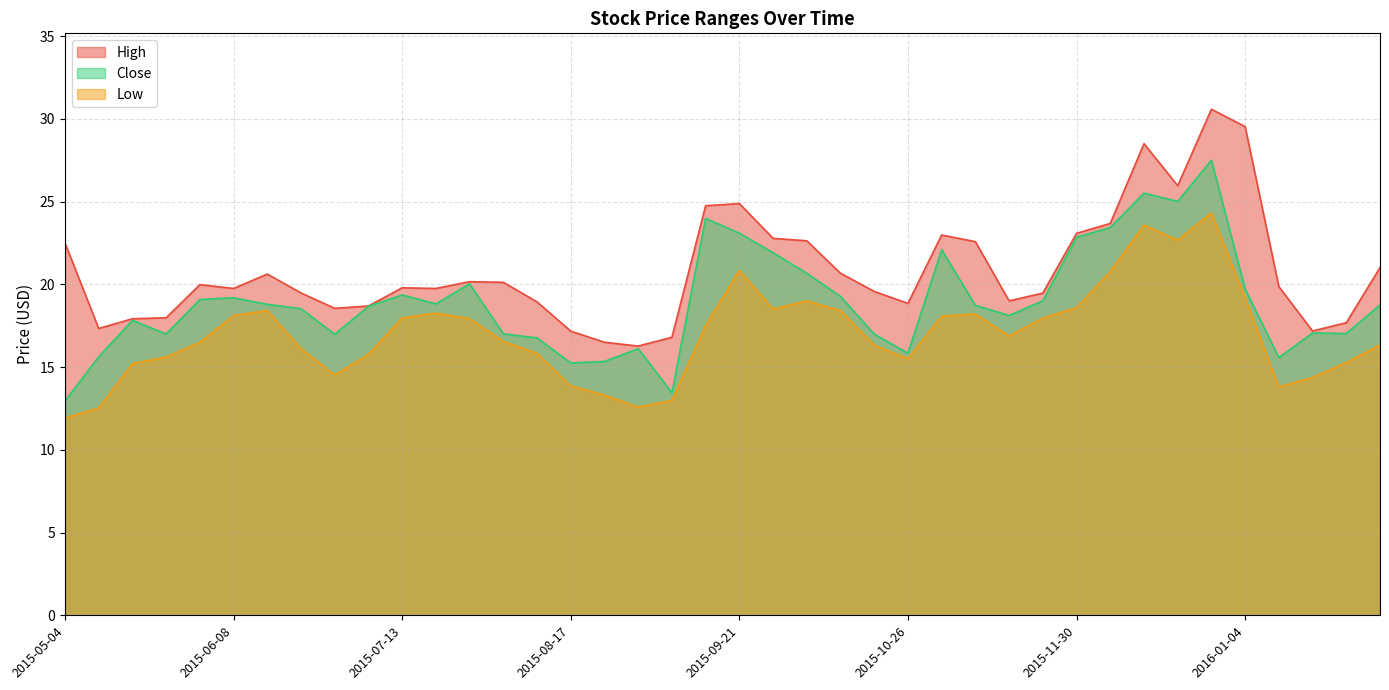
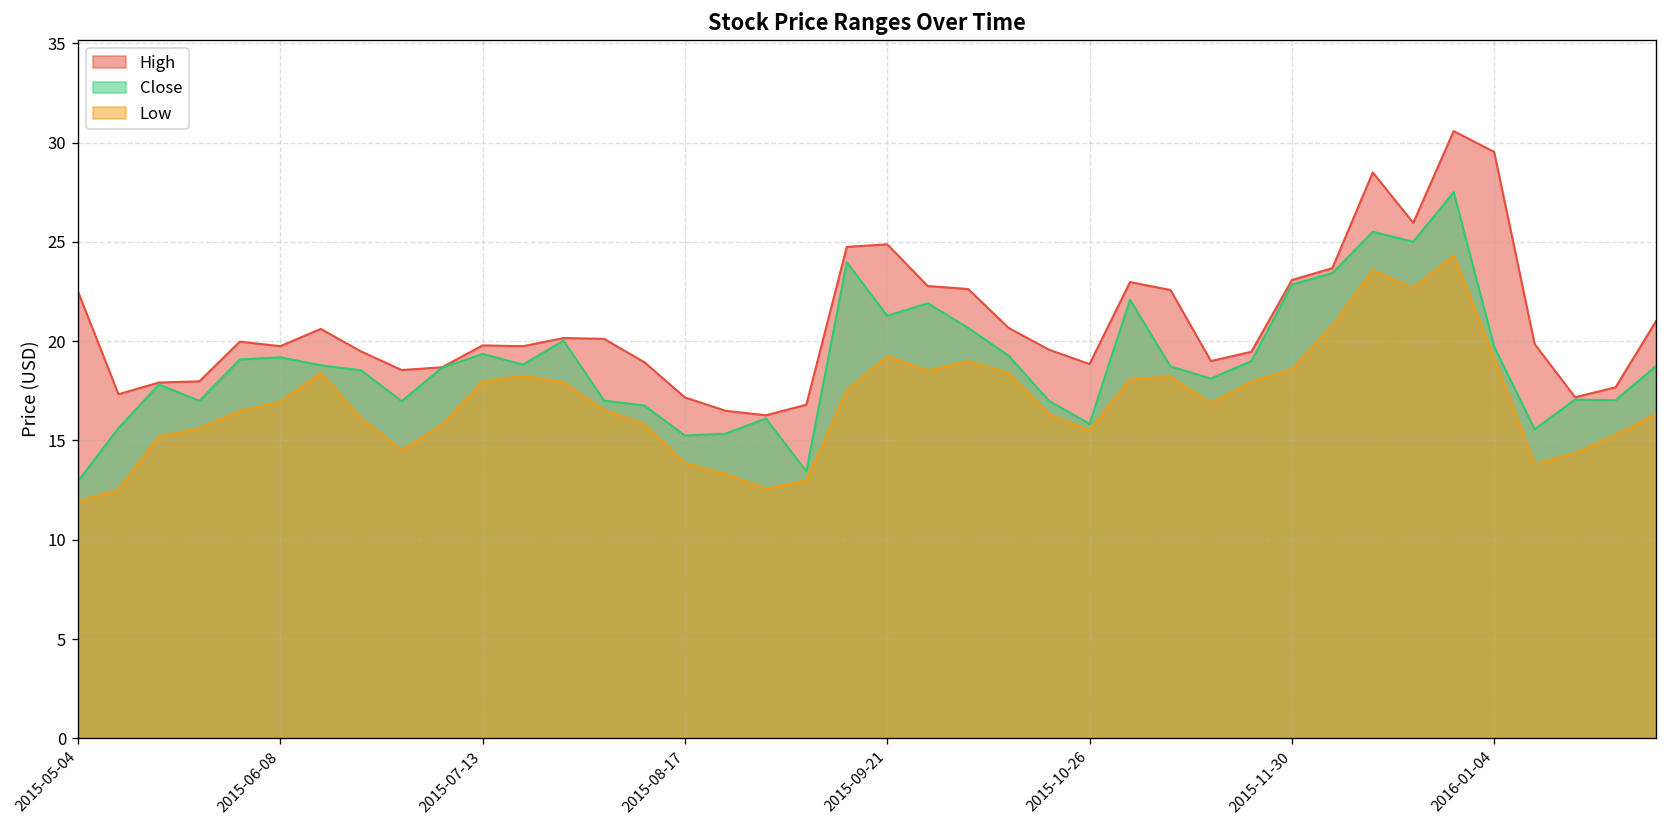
Low, 2015-06-08: 18.1 -> 16.9
Close, 2015-09-21: 23.1 -> 21.3
Low, 2015-09-21: 20.9 -> 19.2
